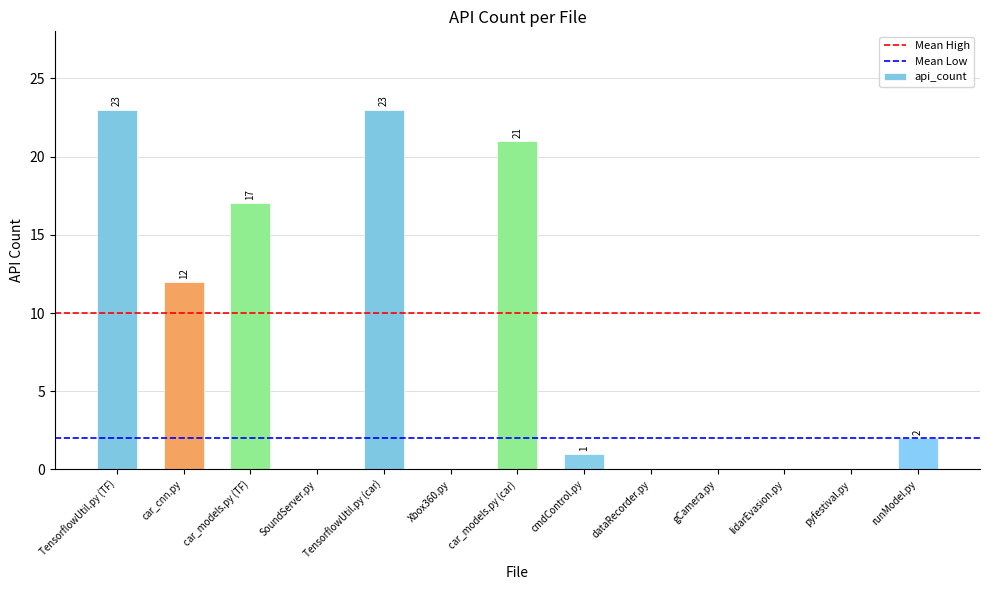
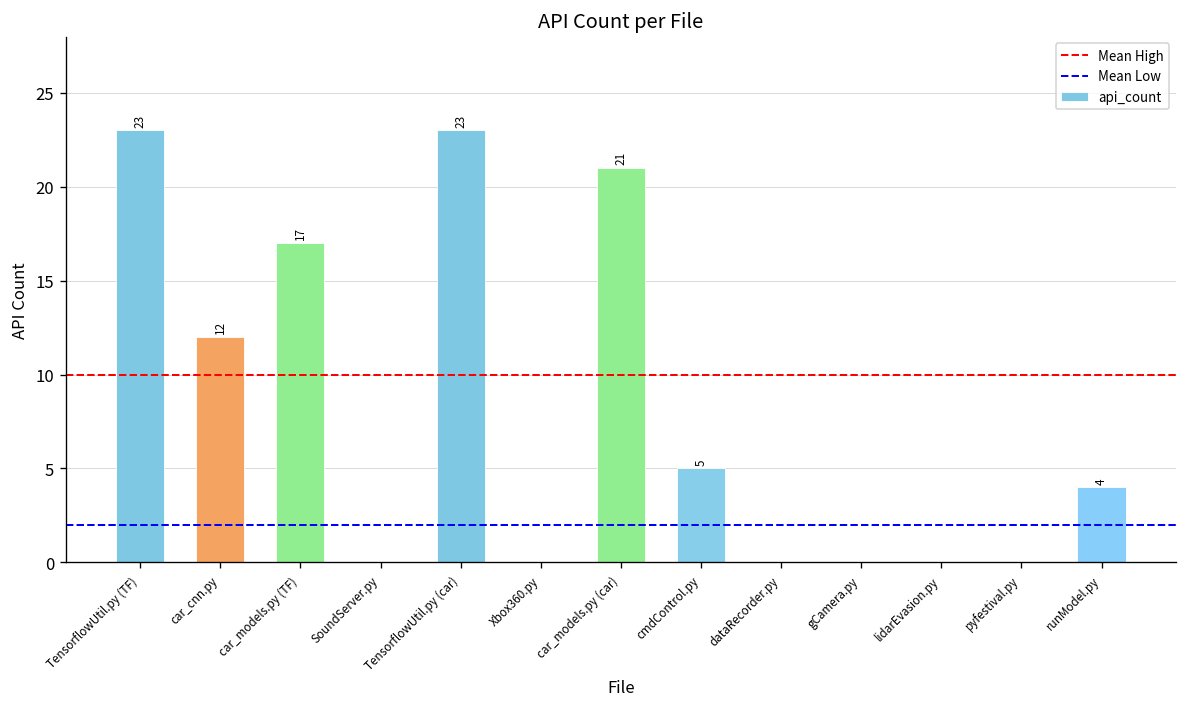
cmdControl.py: 1 -> 5
runModel.py: 2 -> 4
